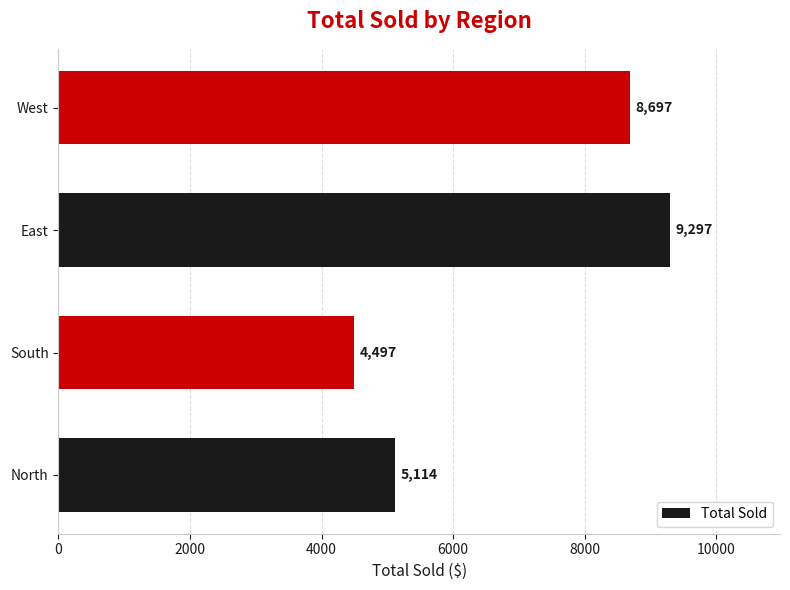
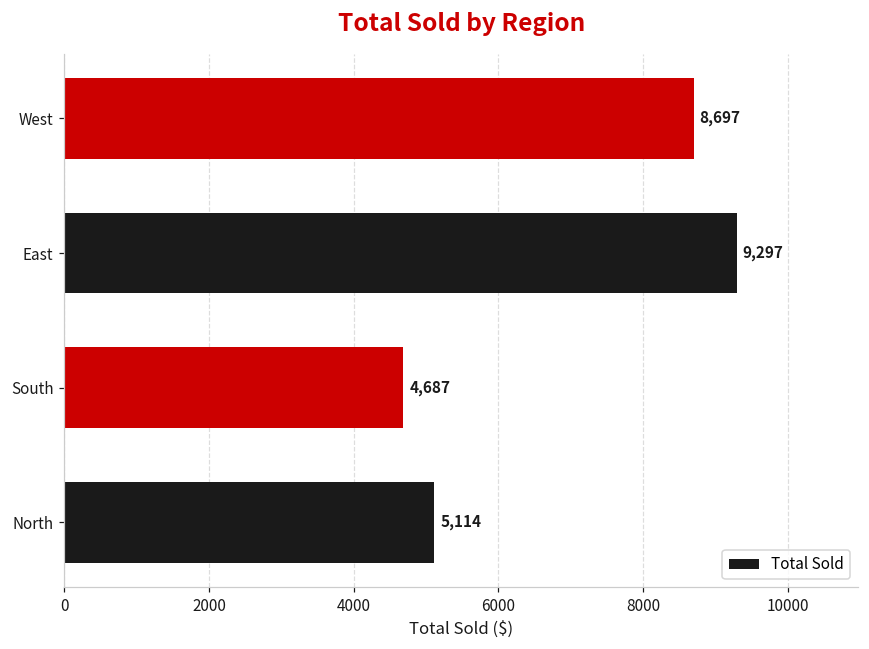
South: 4,497 -> 4,687
